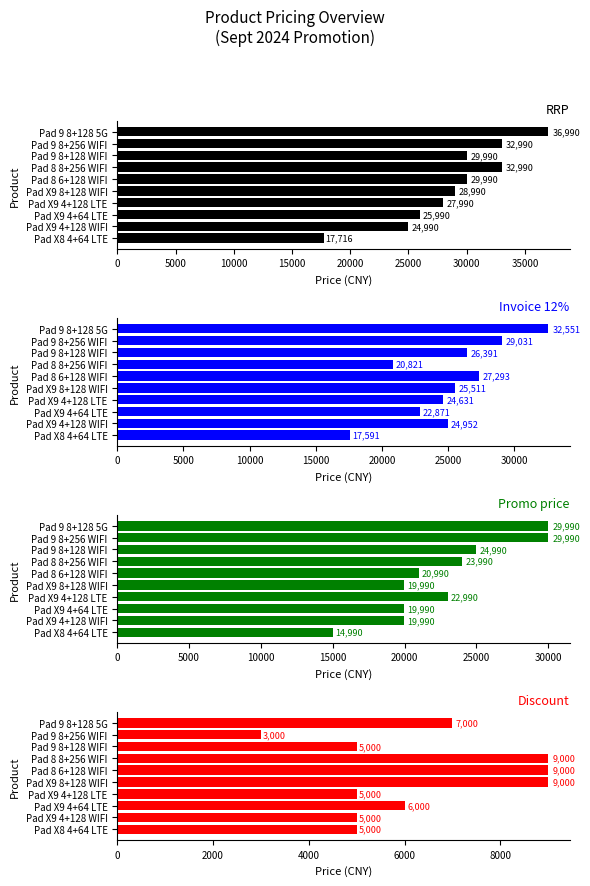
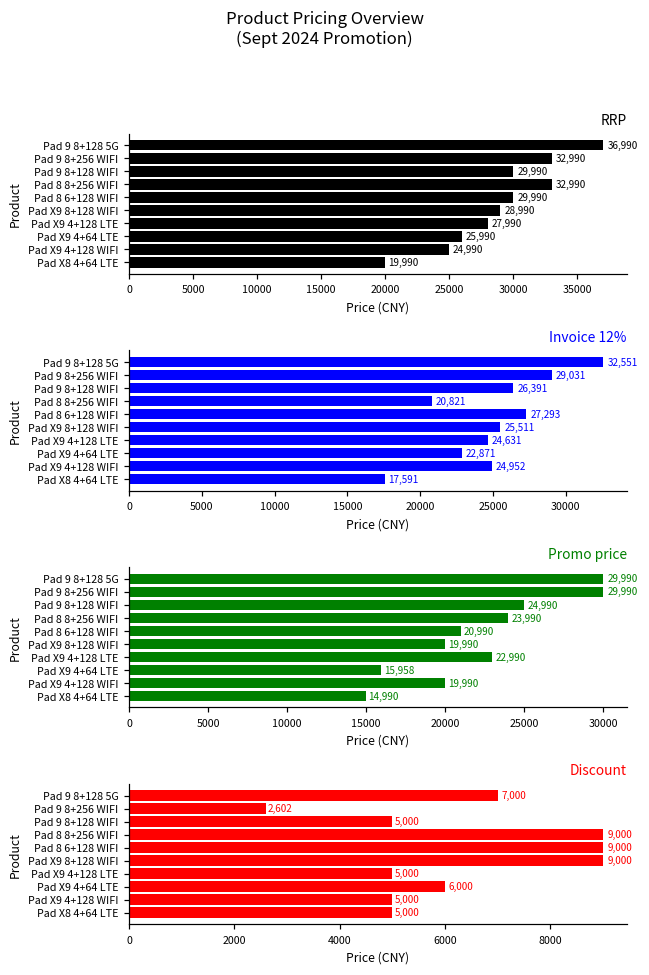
RRP, Pad X8 4+64 LTE: 17,716 -> 19,990
Promo price, Pad X9 4+64 LTE: 19,990 -> 15,958
Discount, Pad 9 8+256 WIFI: 3,000 -> 2,602
